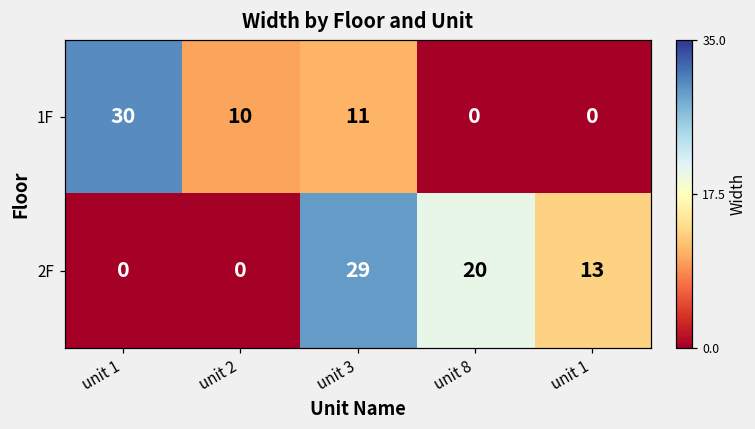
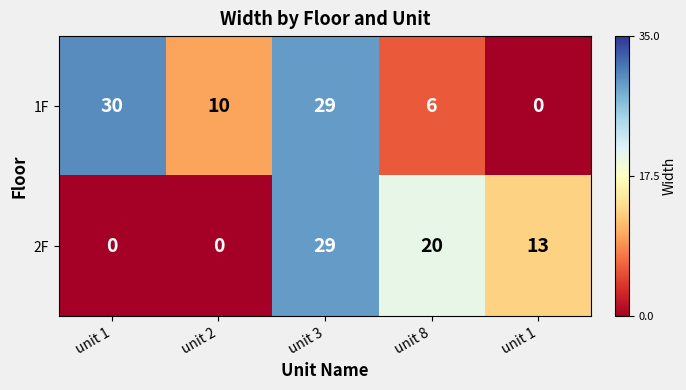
1F, unit 3: 11 -> 29
1F, unit 8: 0 -> 6
